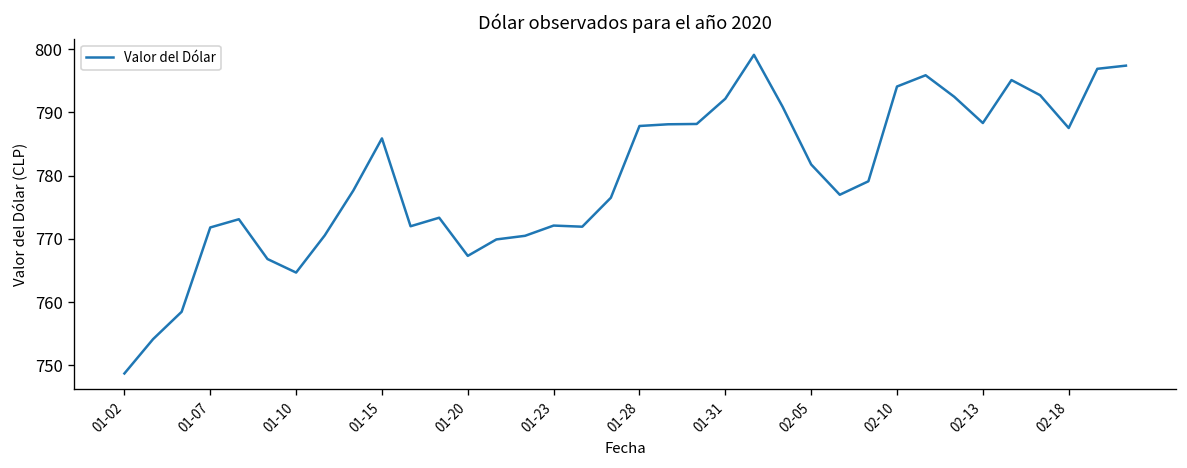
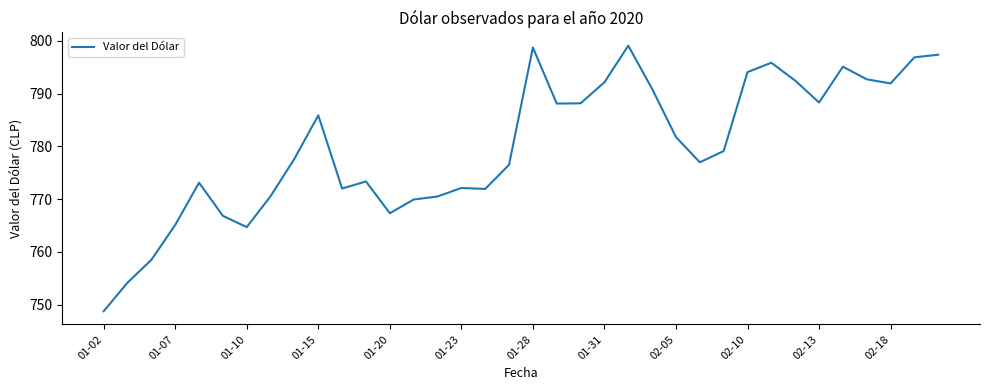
01-07: 772 -> 765
01-28: 788 -> 799
02-18: 788 -> 792
